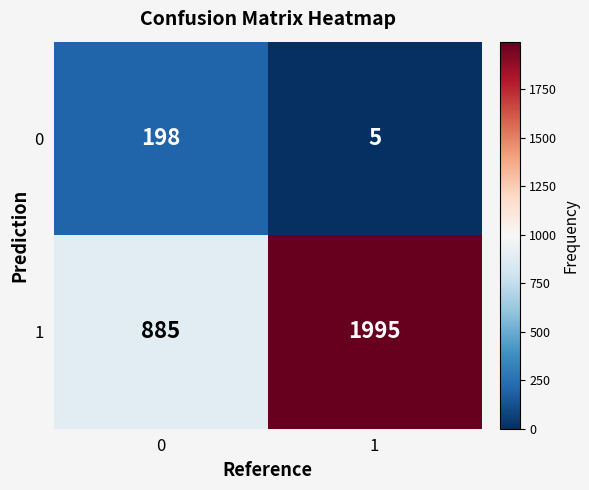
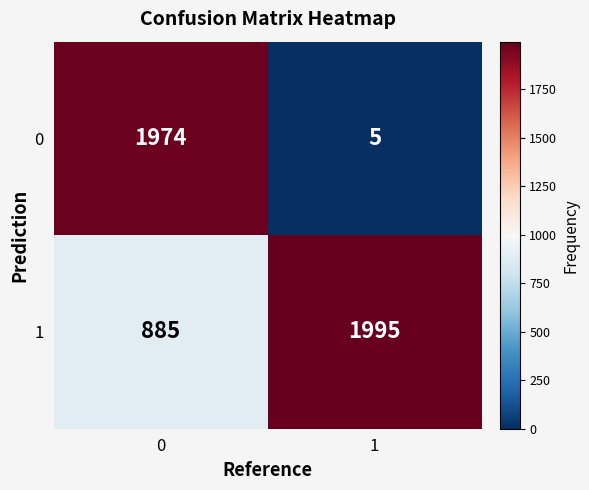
0, 0: 198 -> 1974
